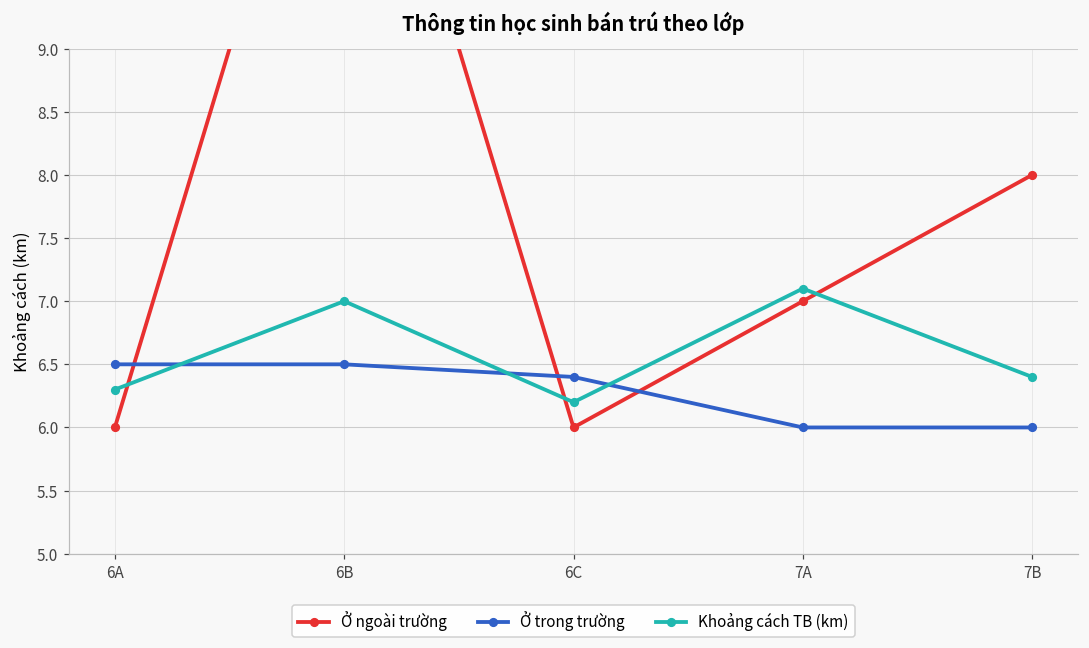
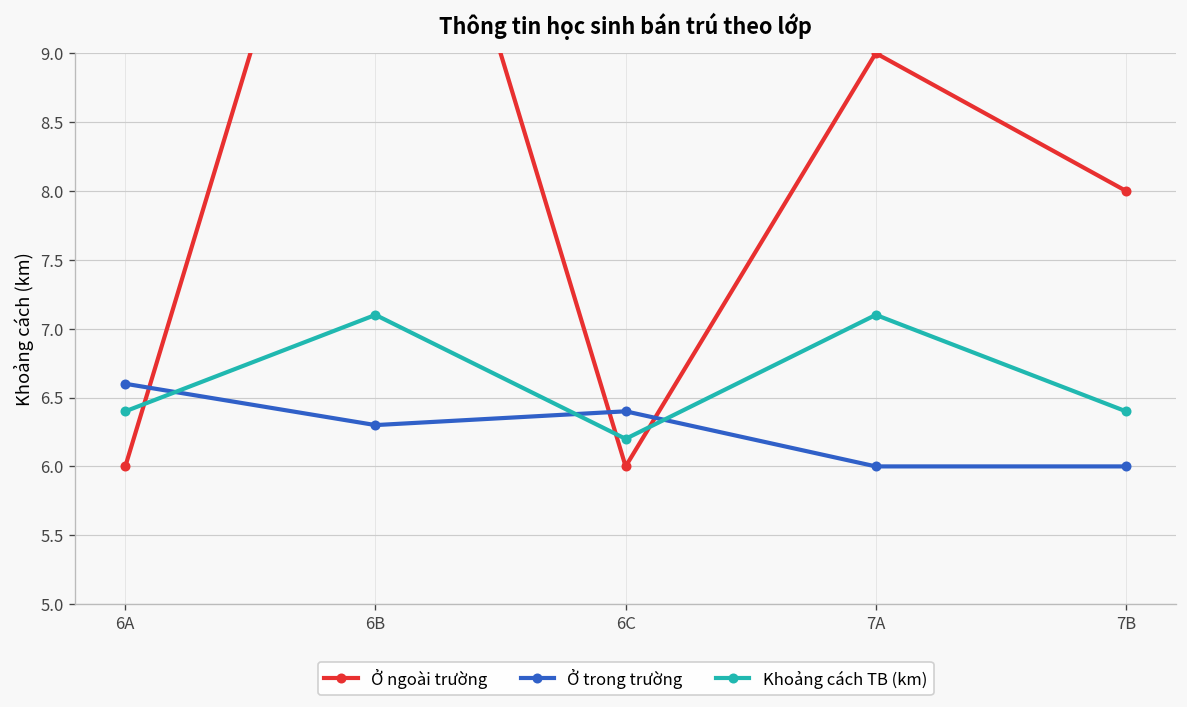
Ở trong trường, 6A: 6.5 -> 6.6
Khoảng cách TB (km), 6A: 6.3 -> 6.4
Ở trong trường, 6B: 6.5 -> 6.3
Khoảng cách TB (km), 6B: 7.0 -> 7.1
Ở ngoài trường, 7A: 7 -> 9
